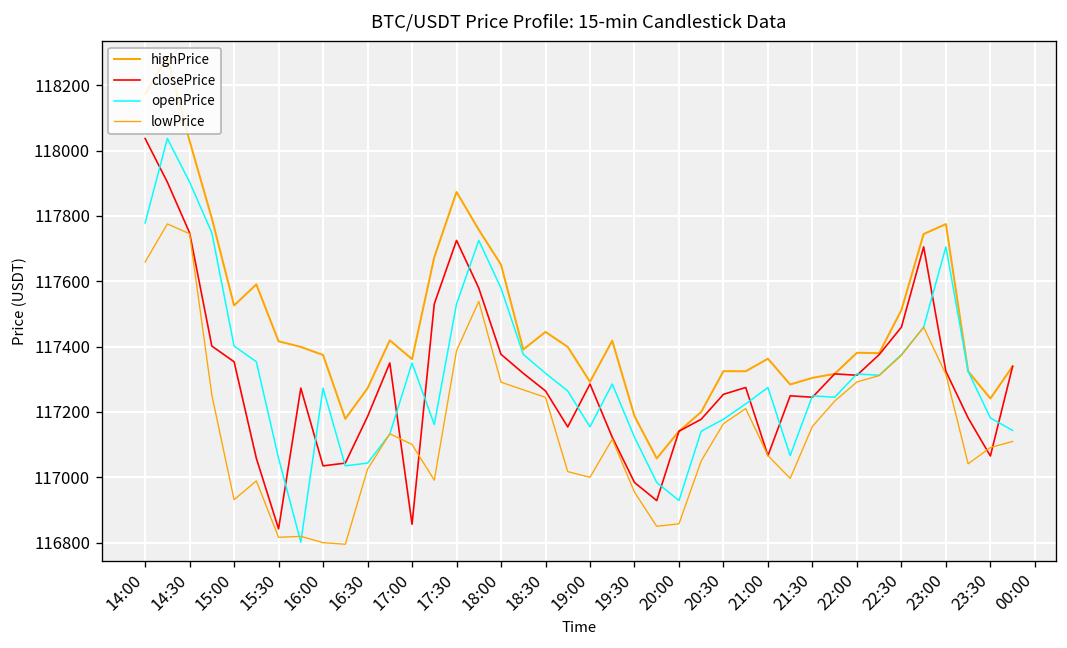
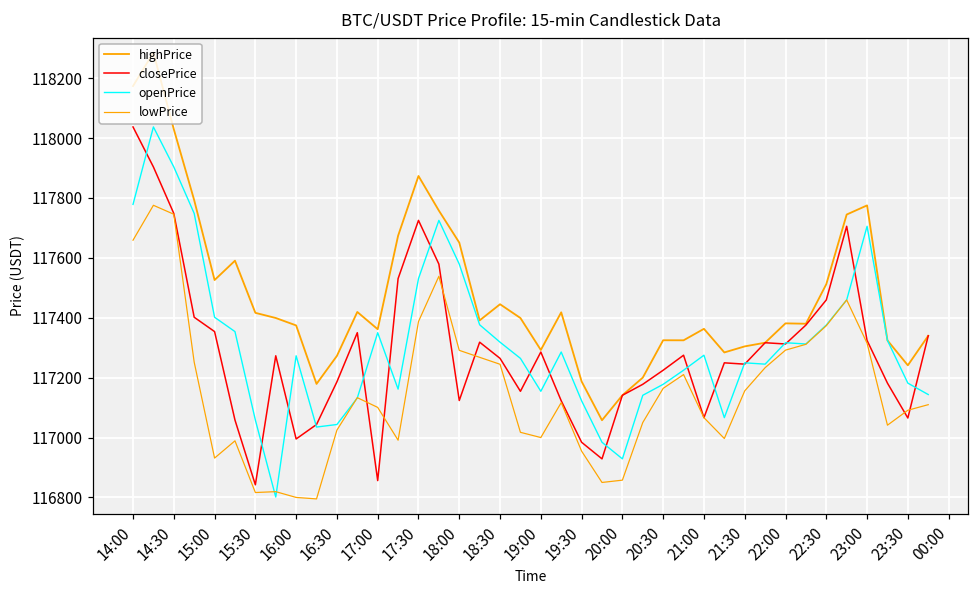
closePrice, 16:00: 117040 -> 117000
closePrice, 18:00: 117380 -> 117120
closePrice, 20:30: 117250 -> 117220
